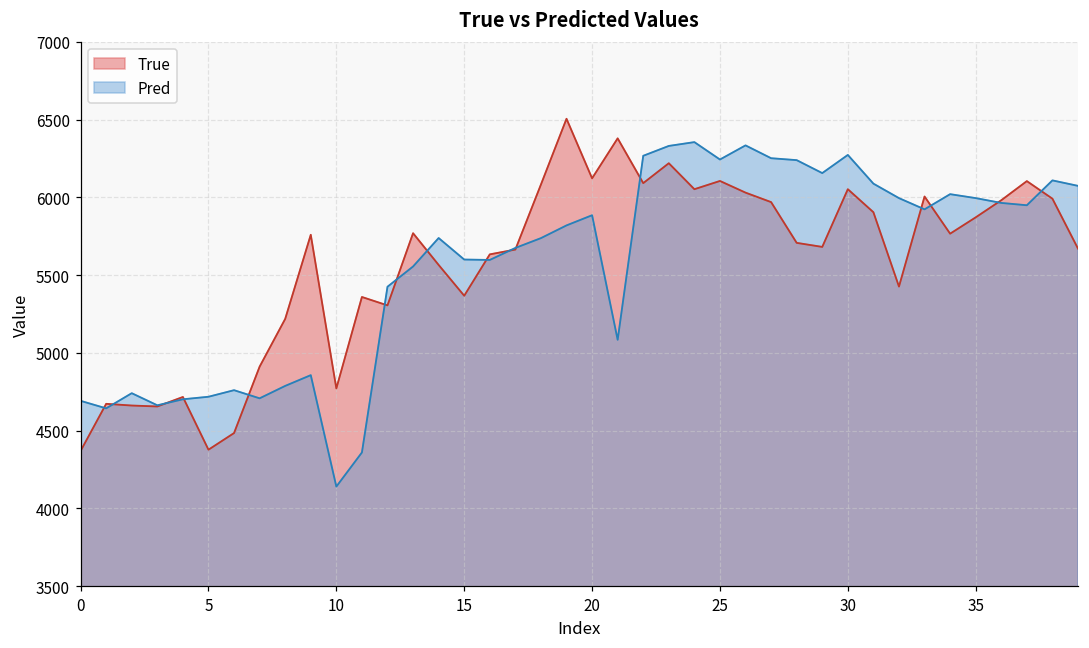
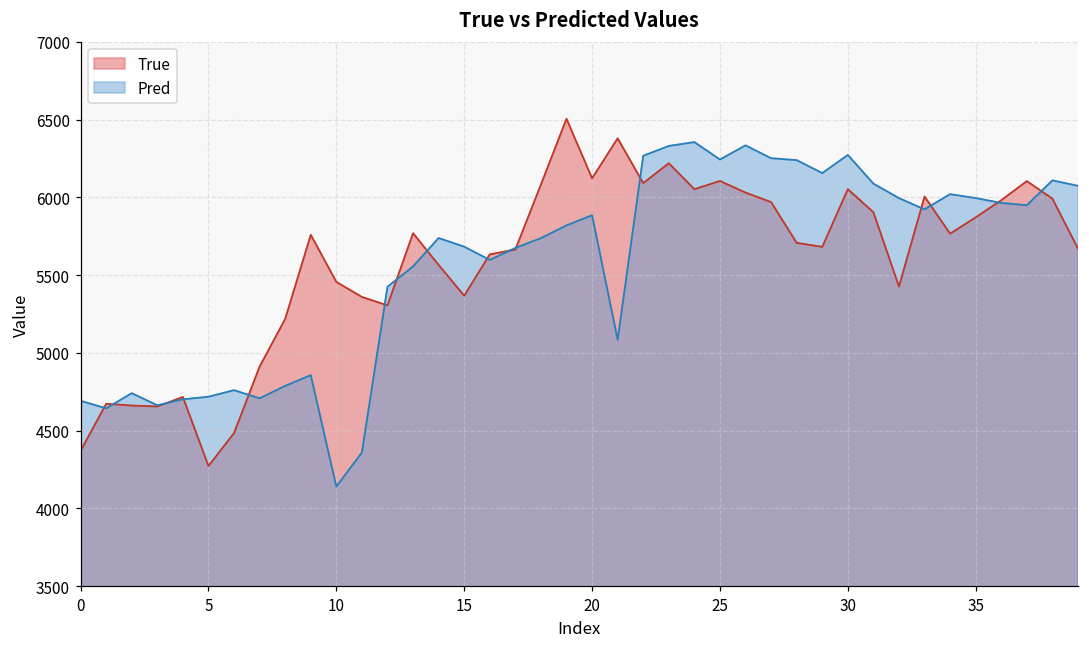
True, 5: 4380 -> 4270
True, 10: 4770 -> 5460
Pred, 15: 5600 -> 5680
